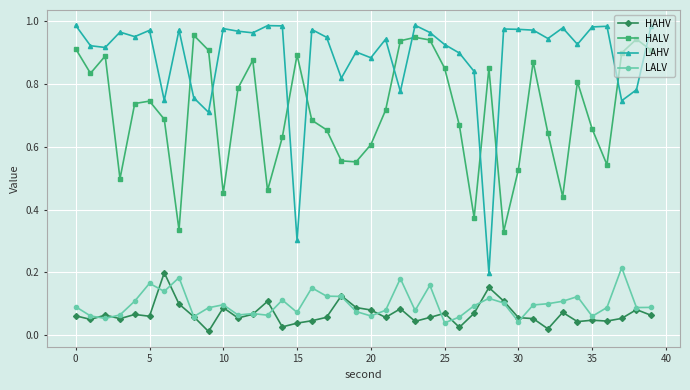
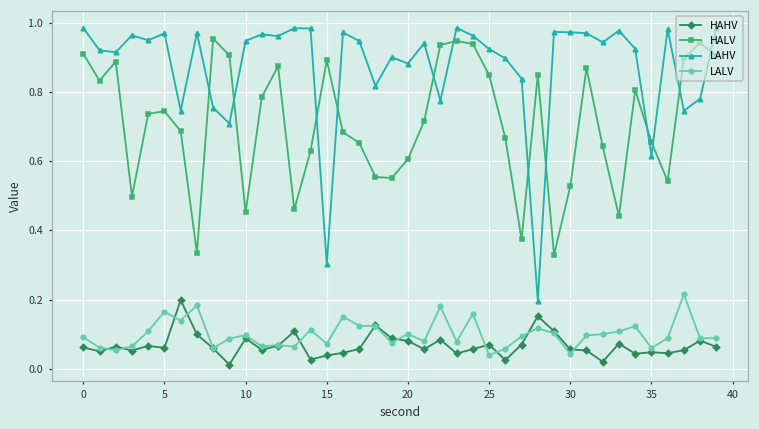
LAHV, 10: 0.98 -> 0.95
LALV, 20: 0.06 -> 0.10
LAHV, 35: 0.98 -> 0.62
